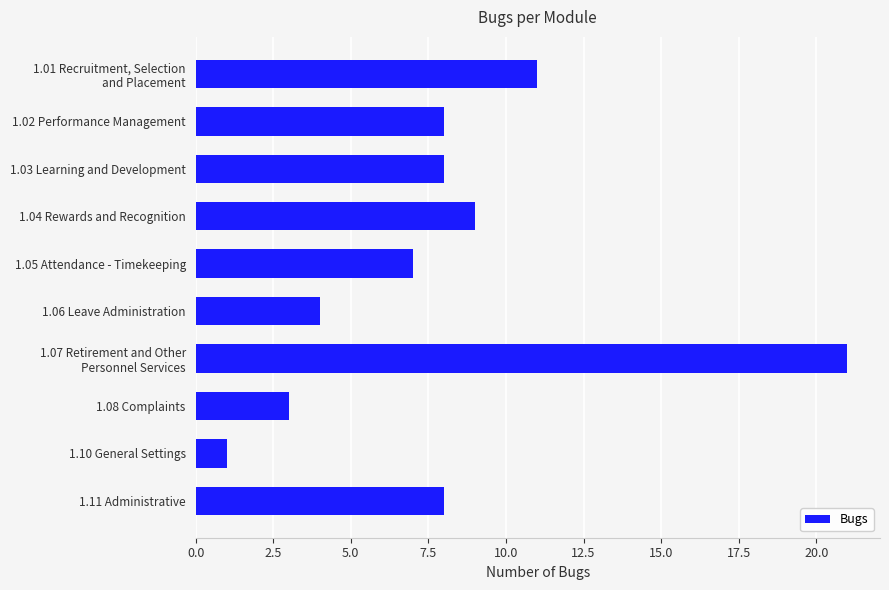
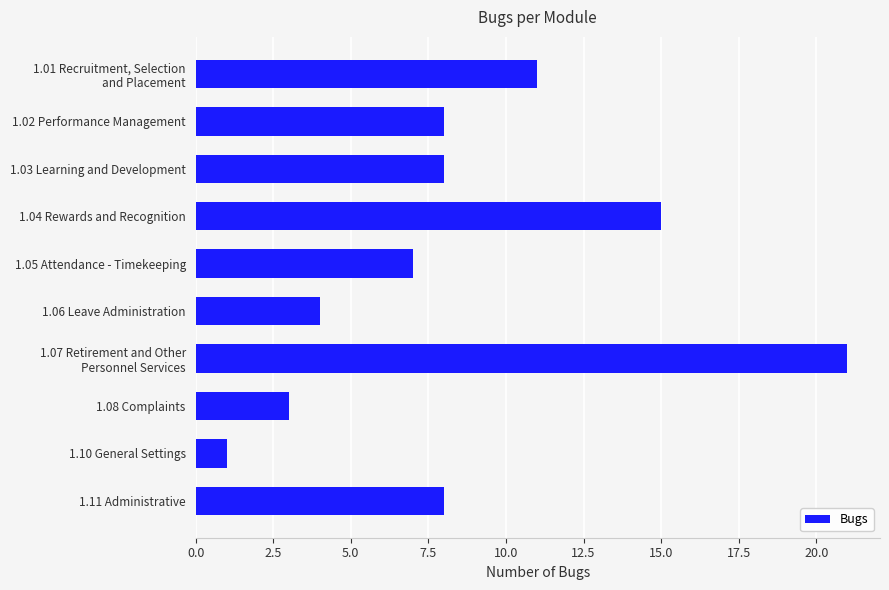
1.04 Rewards and Recognition: 9 -> 15
